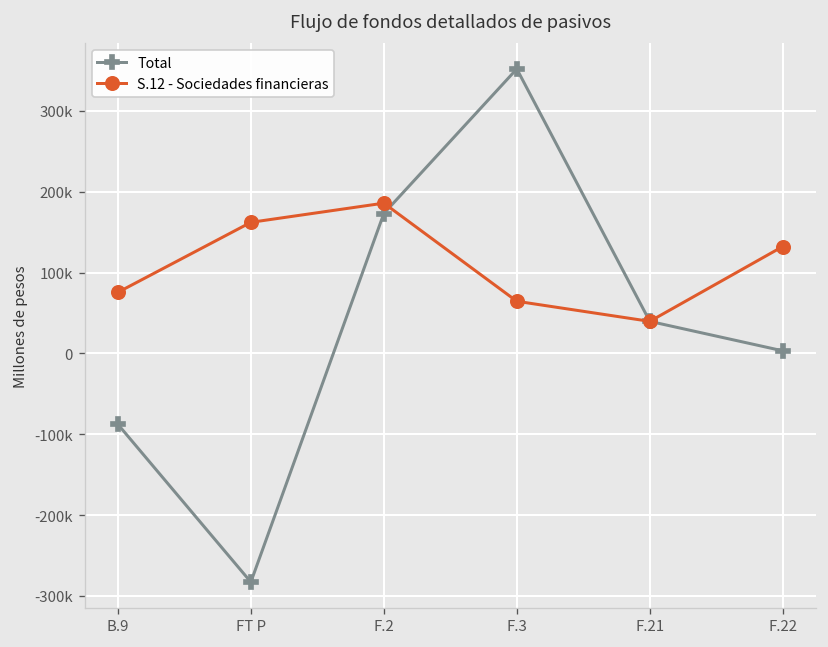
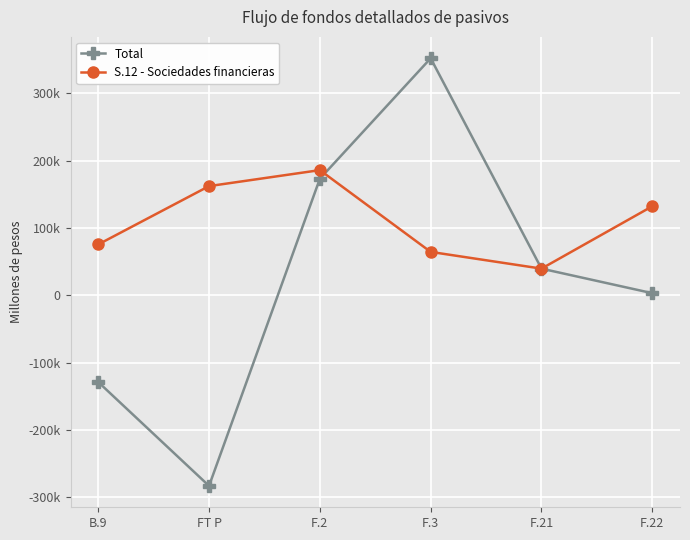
Total, B.9: -90000 -> -130000
